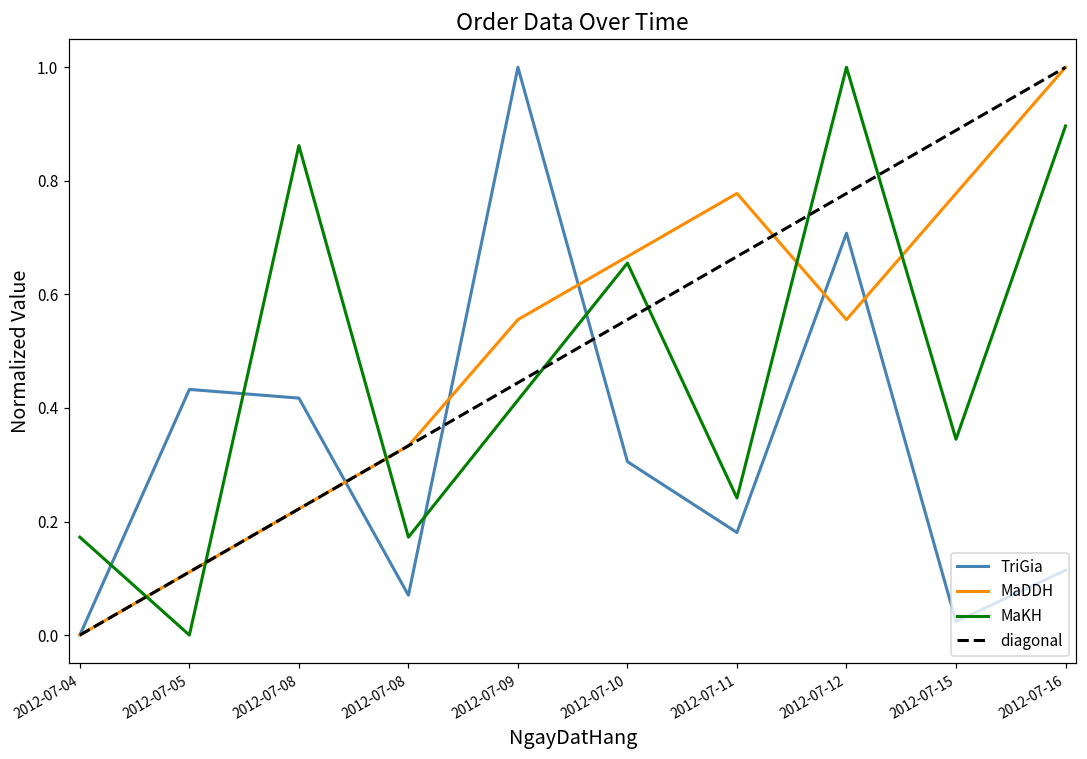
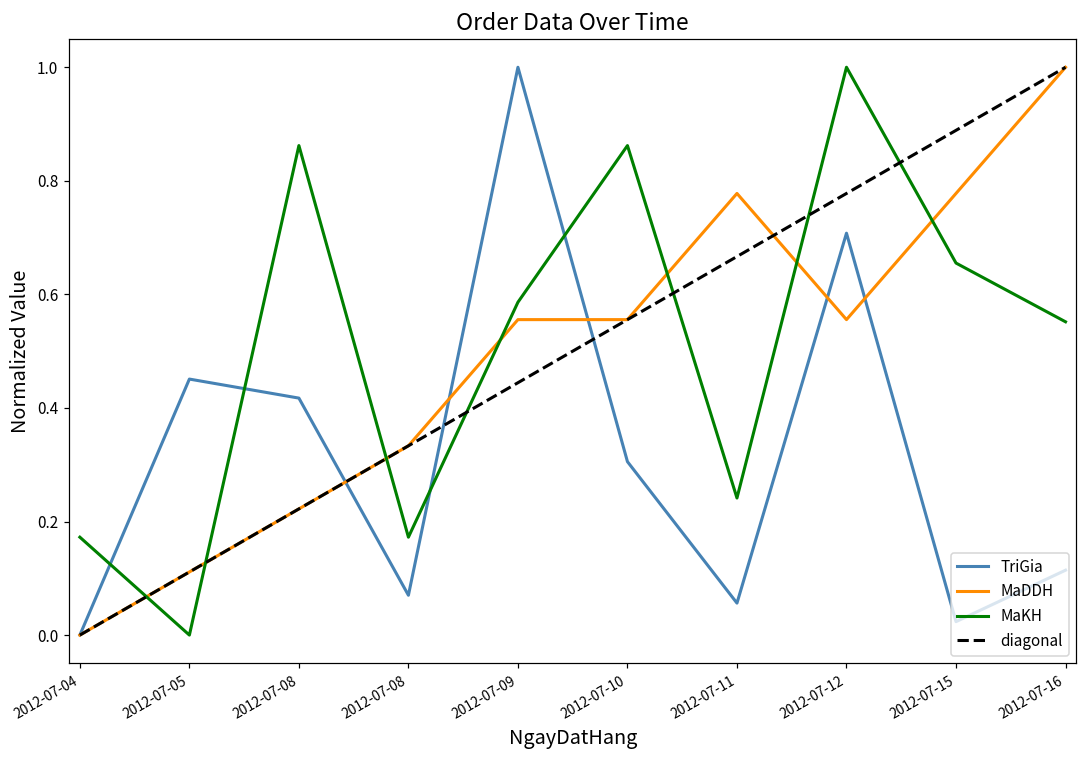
TriGia, 2012-07-05: 0.43 -> 0.45
MaKH, 2012-07-09: 0.41 -> 0.59
MaDDH, 2012-07-10: 0.67 -> 0.56
MaKH, 2012-07-10: 0.66 -> 0.86
TriGia, 2012-07-11: 0.18 -> 0.06
MaKH, 2012-07-15: 0.34 -> 0.66
MaKH, 2012-07-16: 0.90 -> 0.55
